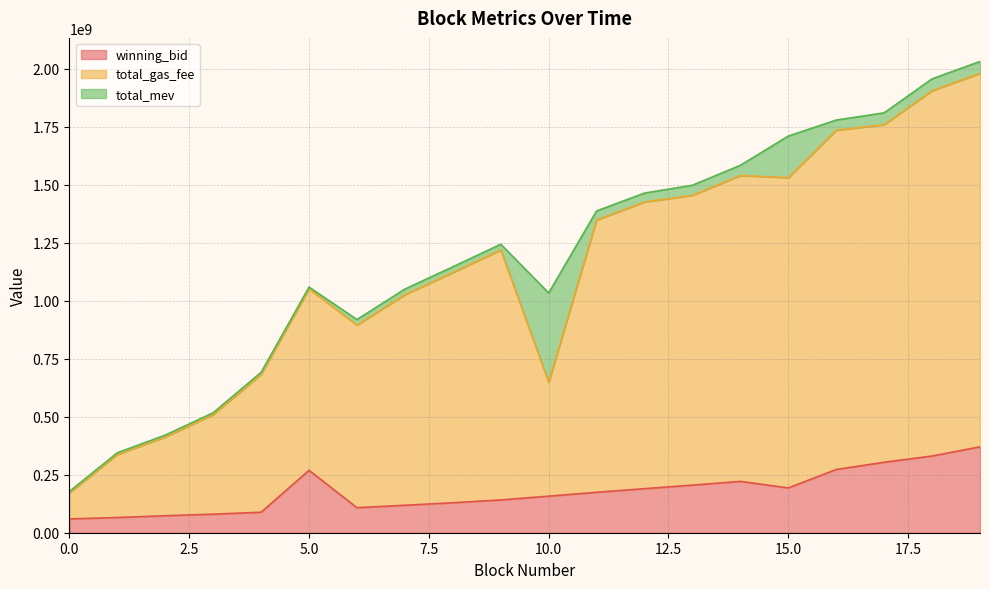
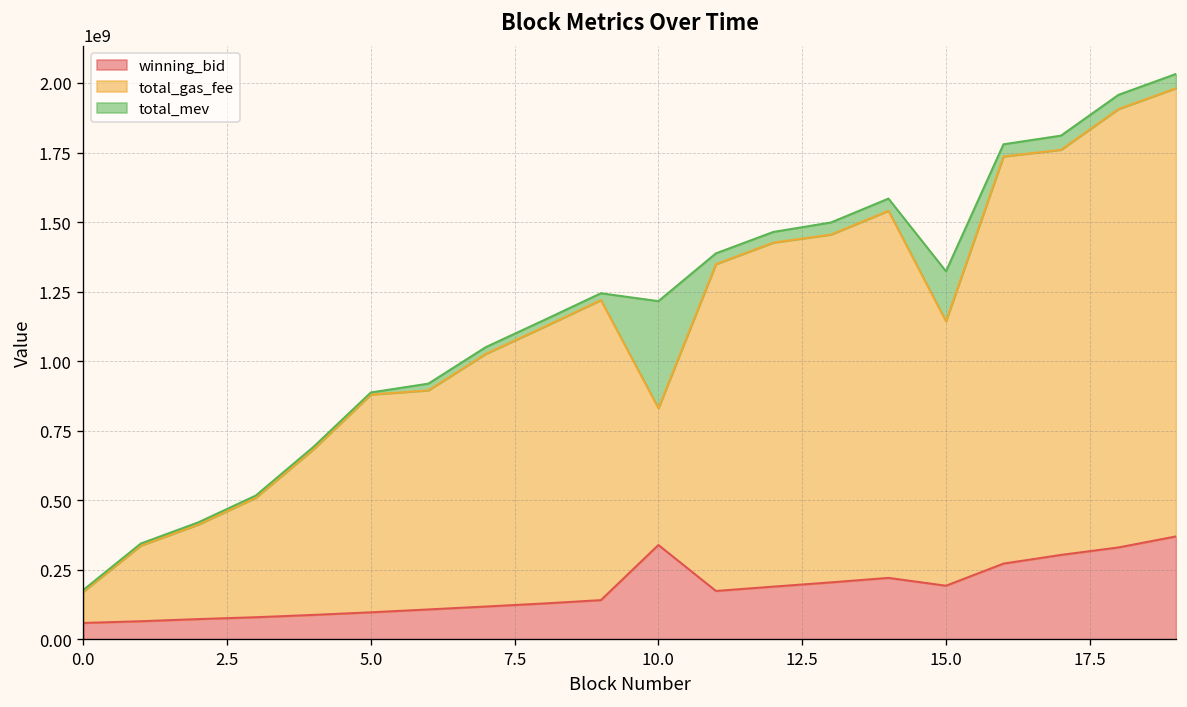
winning_bid, 5.0: 270000000 -> 100000000
winning_bid, 10.0: 160000000 -> 340000000
total_gas_fee, 15.0: 1340000000 -> 950000000
